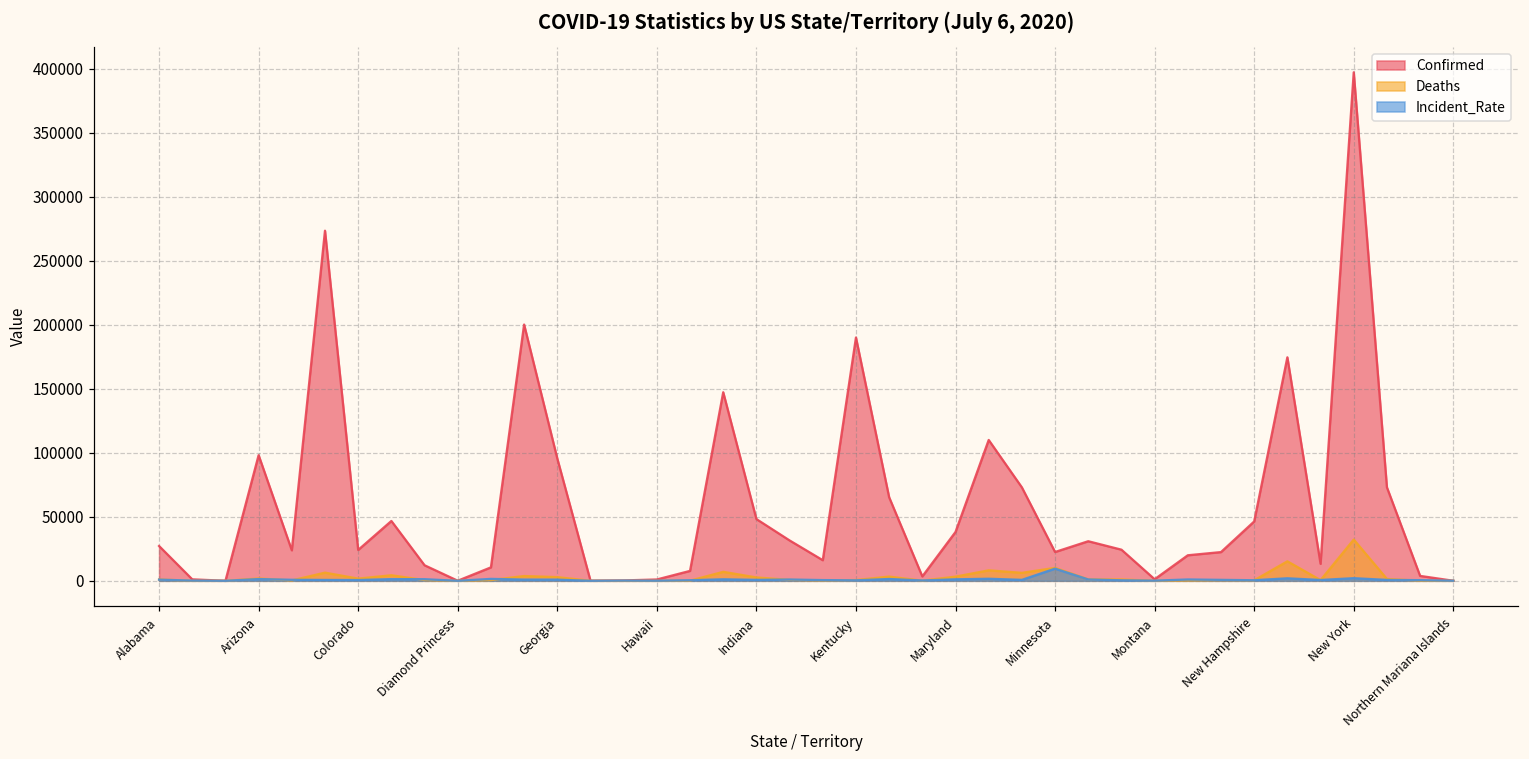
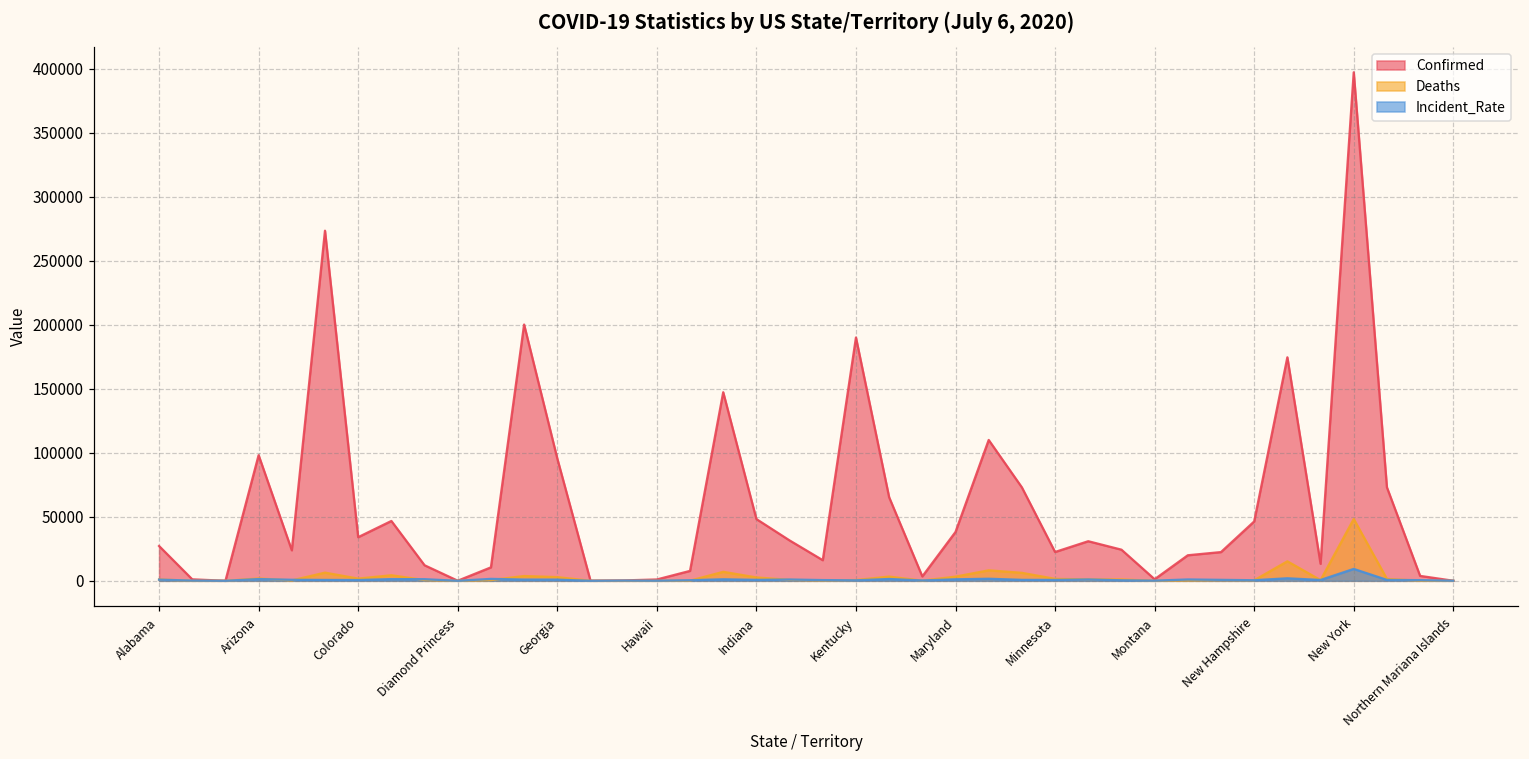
Confirmed, Colorado: 24000 -> 34000
Deaths, Minnesota: 10000 -> 2000
Incident_Rate, Minnesota: 9000 -> 1000
Deaths, New York: 32000 -> 48000
Incident_Rate, New York: 2000 -> 9000
